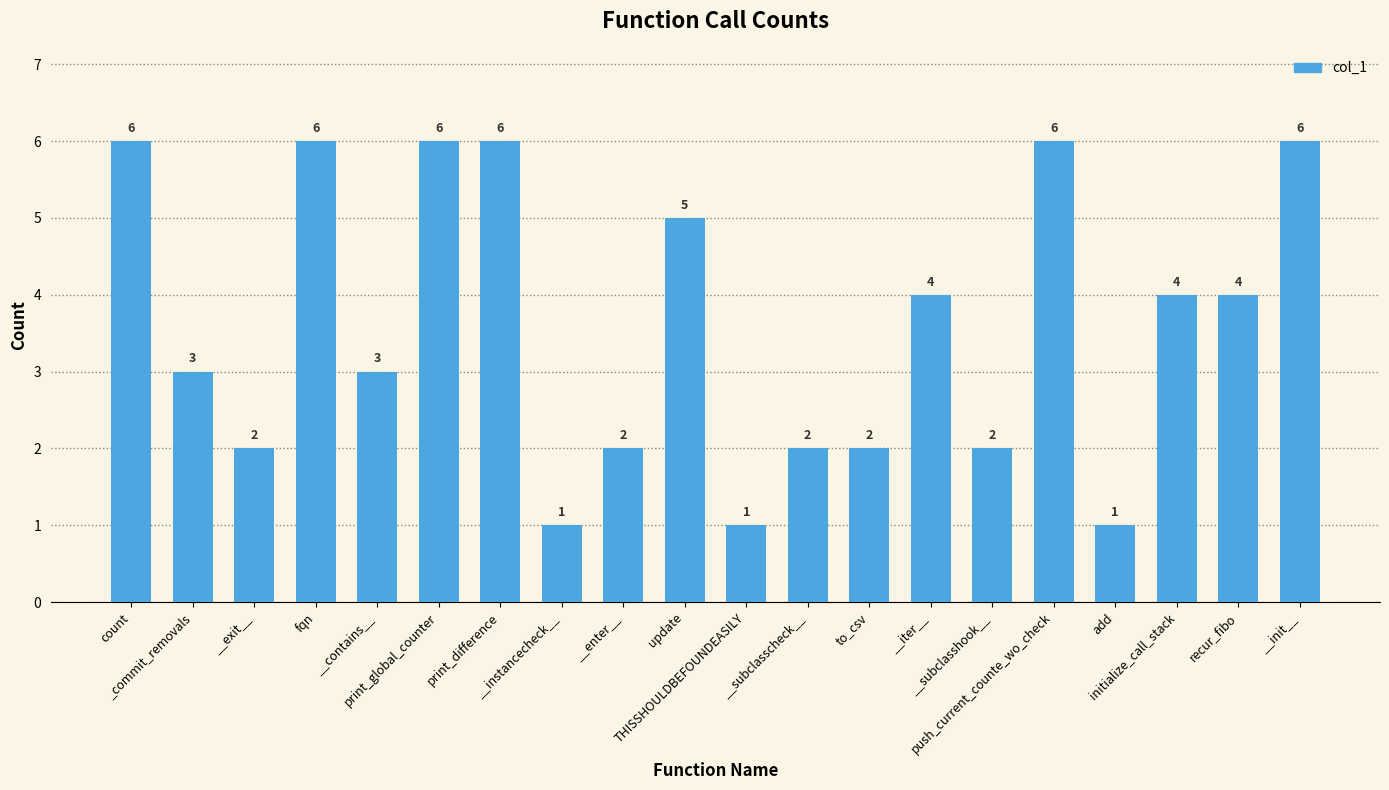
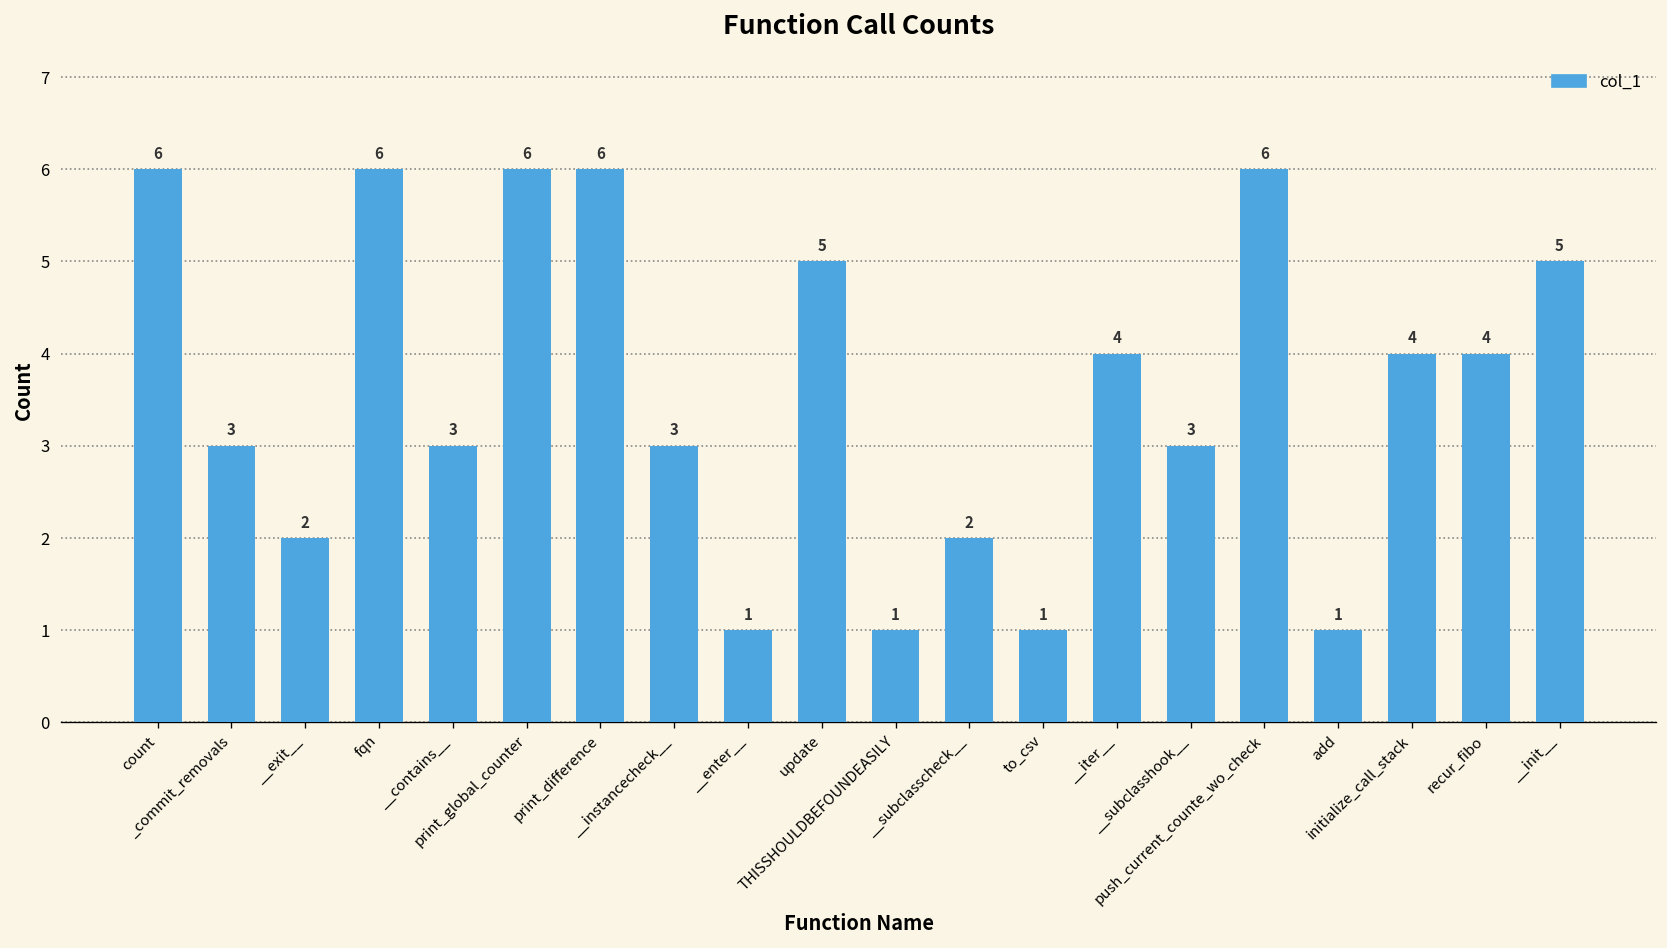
__instancecheck__: 1 -> 3
__enter__: 2 -> 1
to_csv: 2 -> 1
__subclasshook__: 2 -> 3
__init__: 6 -> 5
